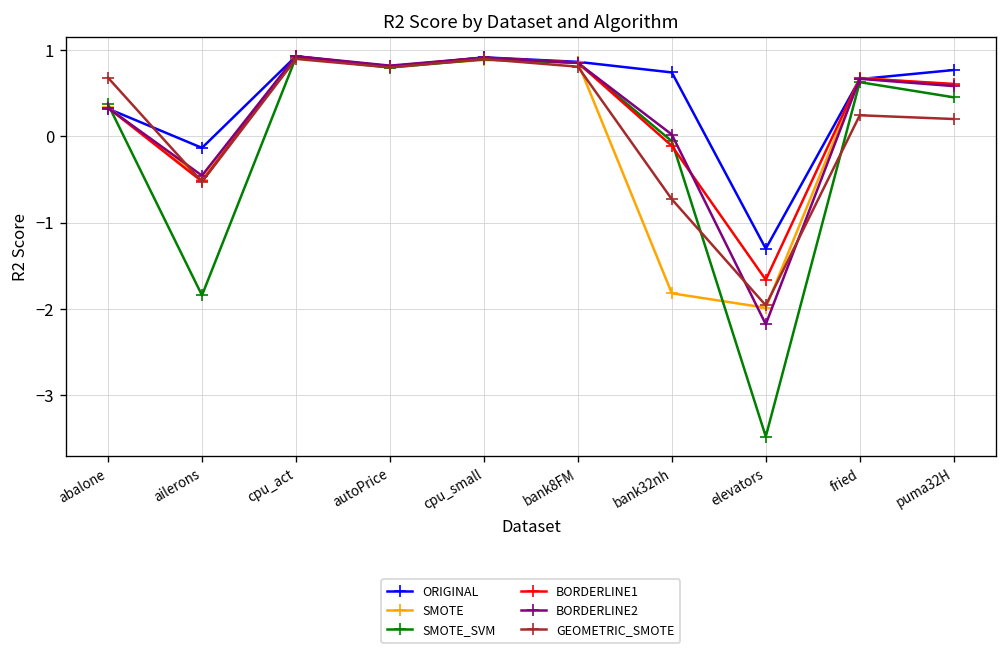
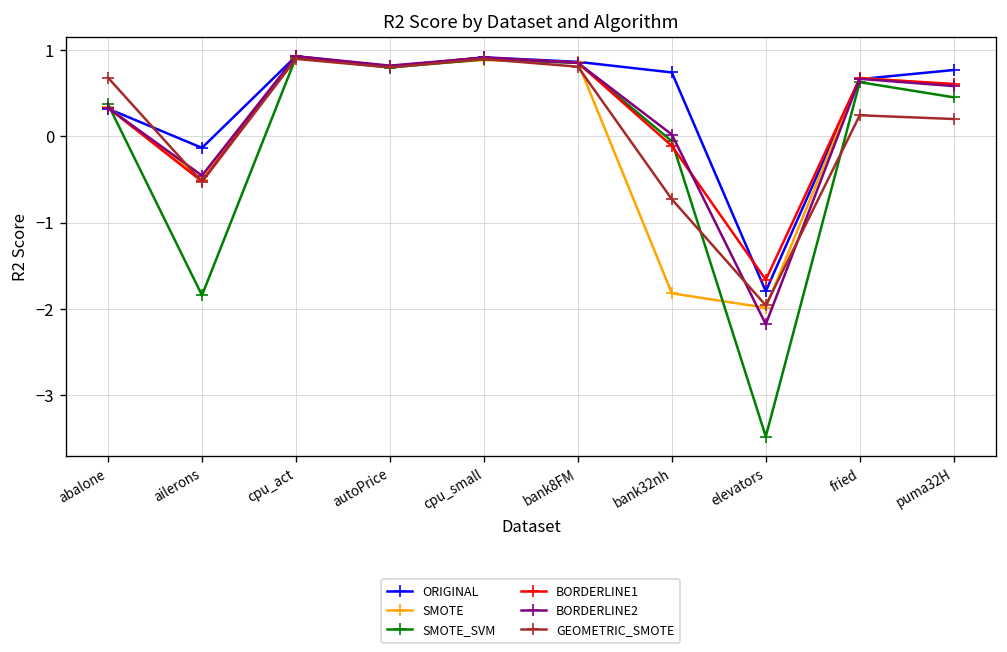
ORIGINAL, elevators: -1.3 -> -1.8
